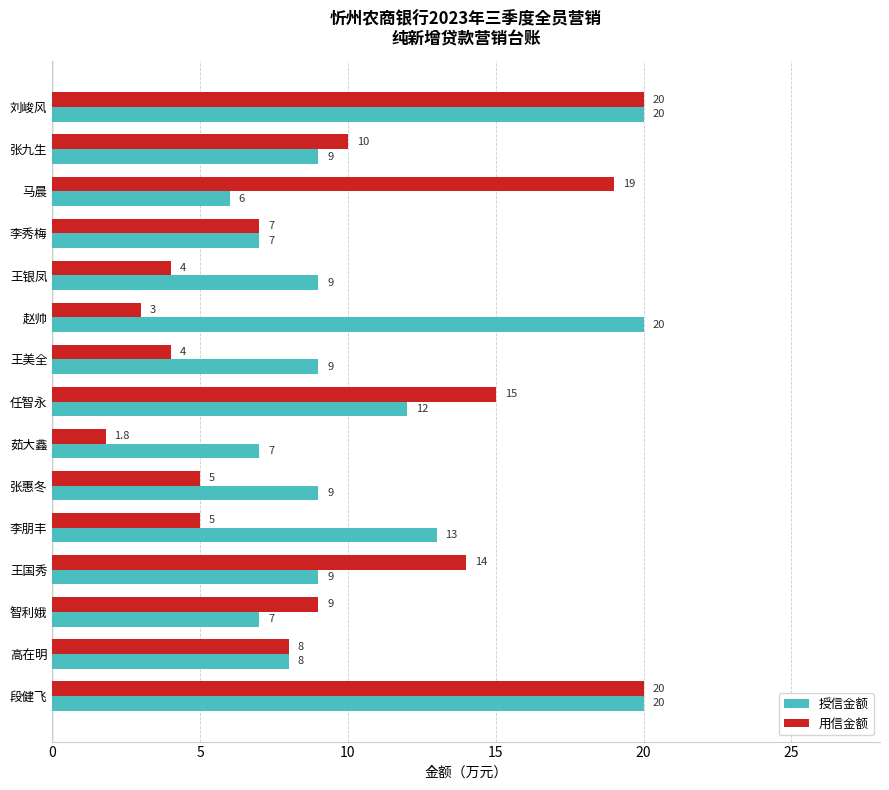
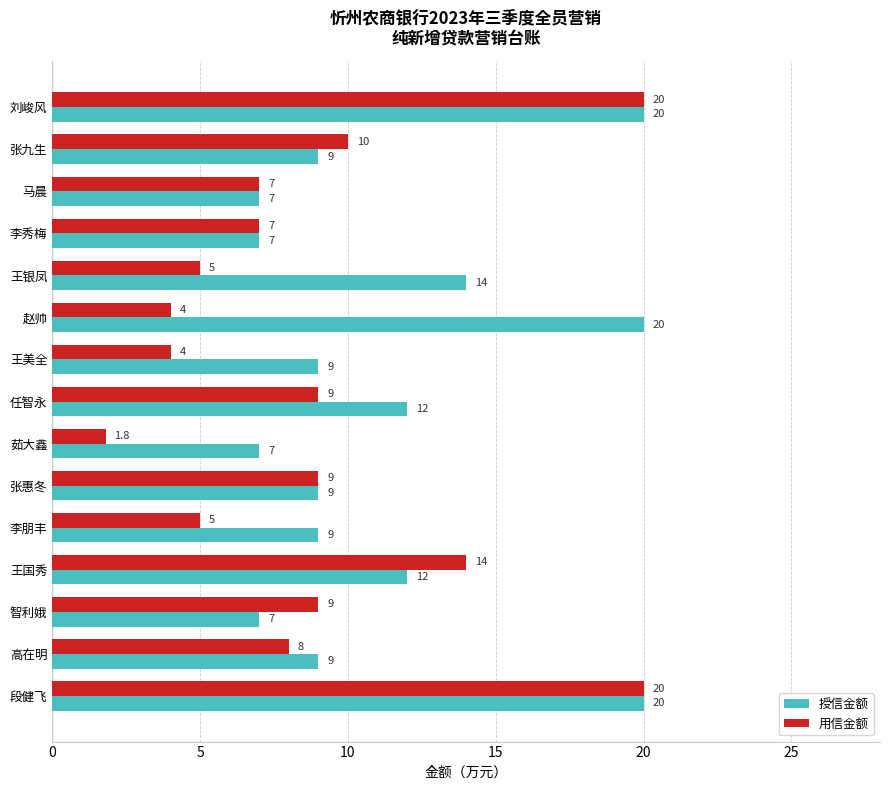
用信金额, 马晨: 19 -> 7
授信金额, 马晨: 6 -> 7
用信金额, 王银凤: 4 -> 5
授信金额, 王银凤: 9 -> 14
用信金额, 赵帅: 3 -> 4
用信金额, 任智永: 15 -> 9
用信金额, 张惠冬: 5 -> 9
授信金额, 李朋丰: 13 -> 9
授信金额, 王国秀: 9 -> 12
授信金额, 高在明: 8 -> 9
